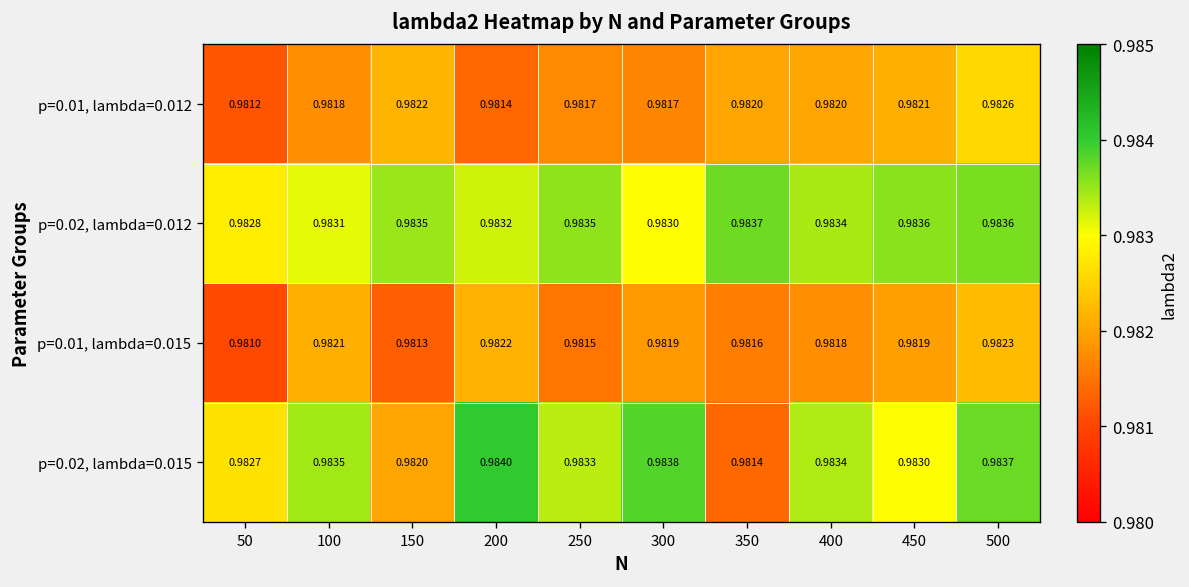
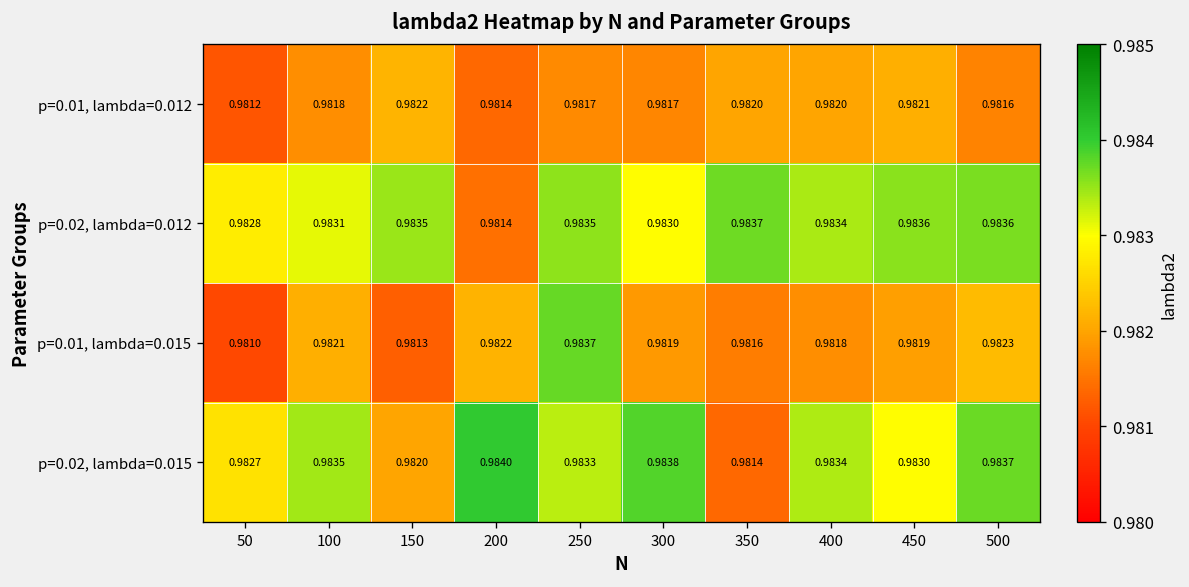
p=0.01, lambda=0.012, 500: 0.9826 -> 0.9816
p=0.02, lambda=0.012, 200: 0.9832 -> 0.9814
p=0.01, lambda=0.015, 250: 0.9815 -> 0.9837
